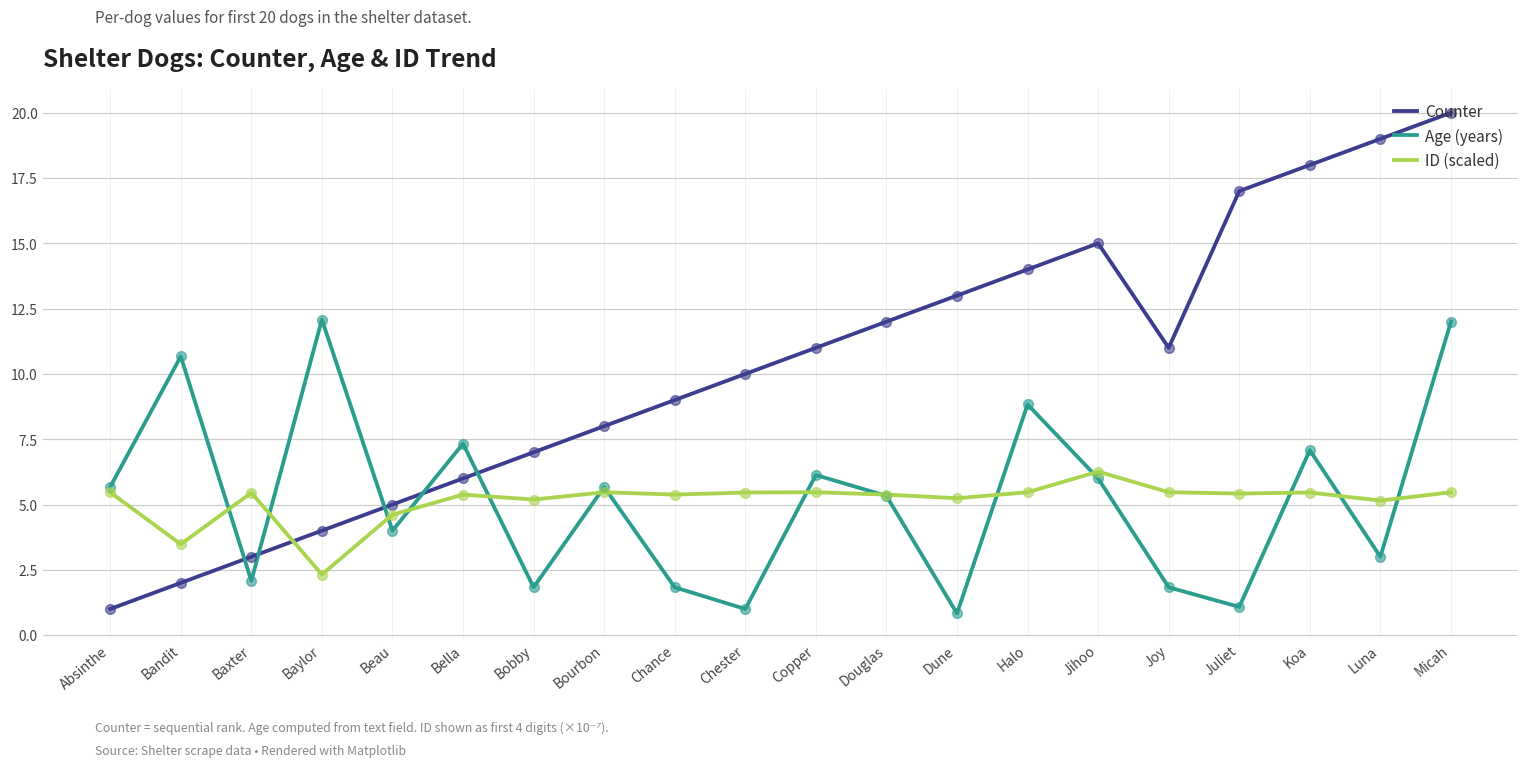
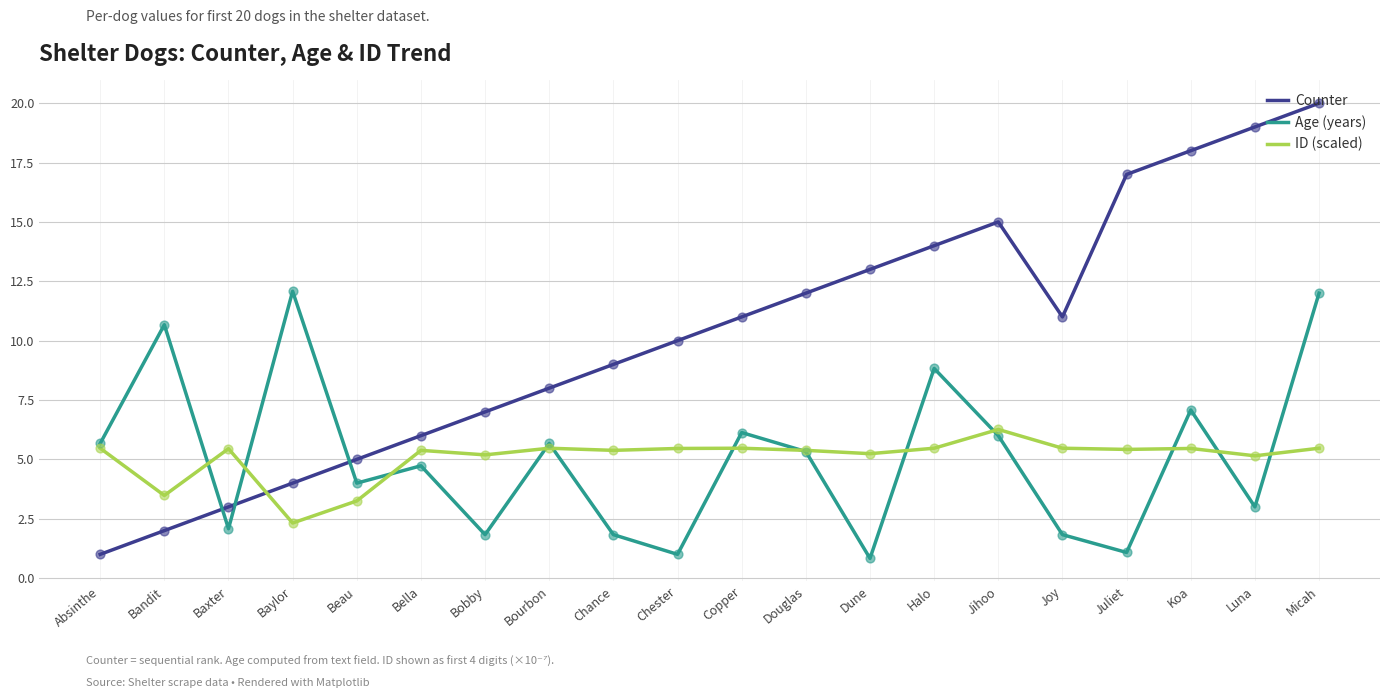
ID (scaled), Beau: 4.6 -> 3.3
Age (years), Bella: 7.3 -> 4.7
